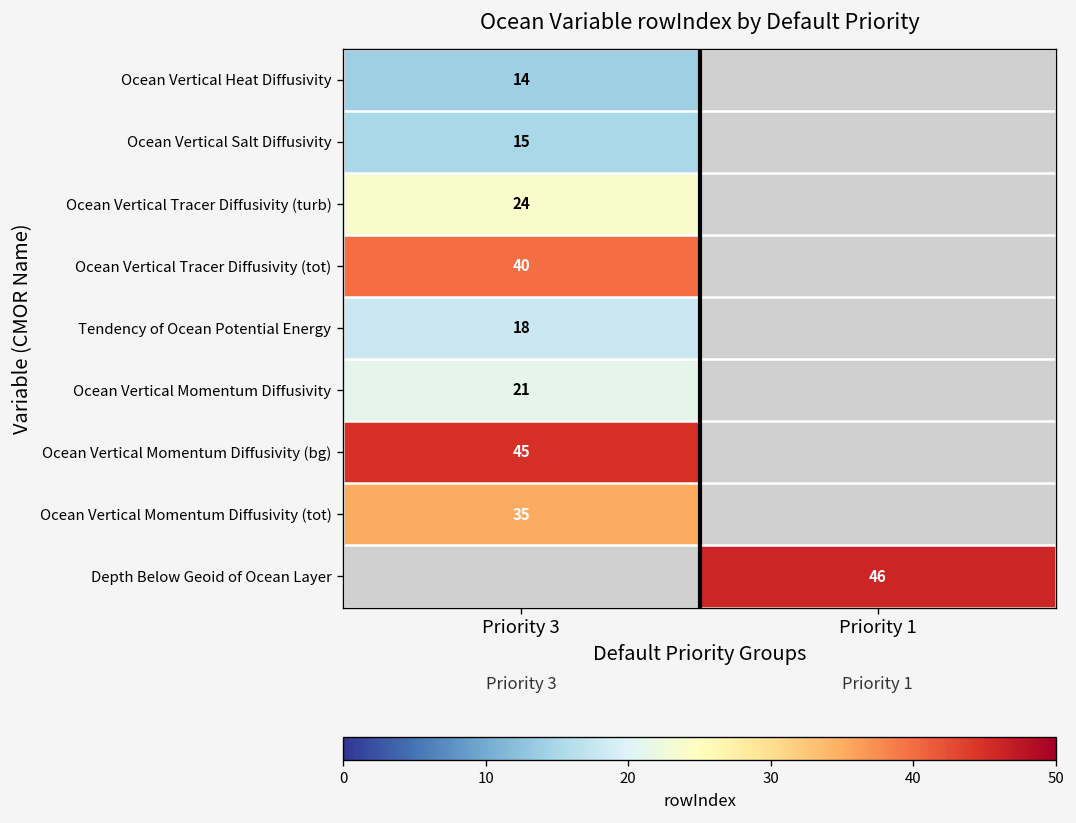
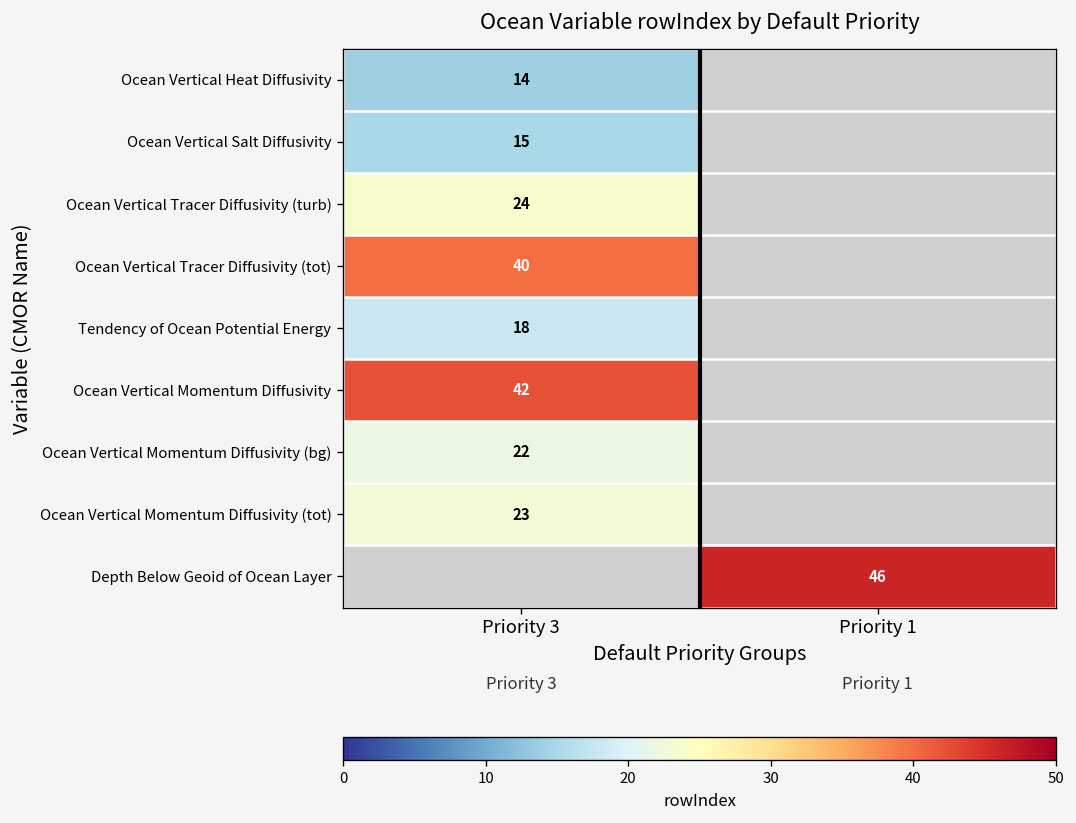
Ocean Vertical Momentum Diffusivity, Priority 3: 21 -> 42
Ocean Vertical Momentum Diffusivity (bg), Priority 3: 45 -> 22
Ocean Vertical Momentum Diffusivity (tot), Priority 3: 35 -> 23
